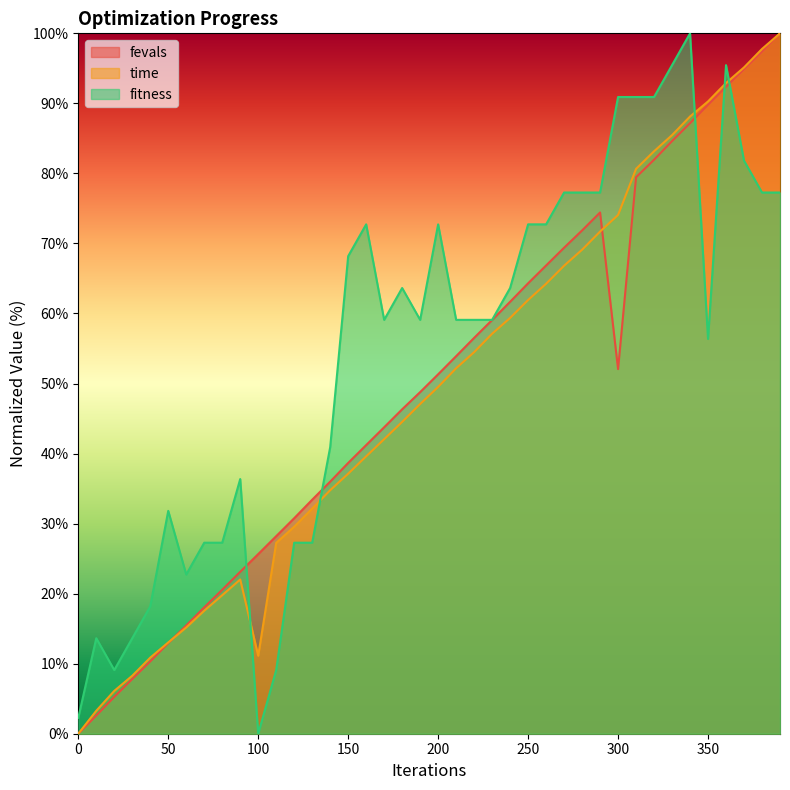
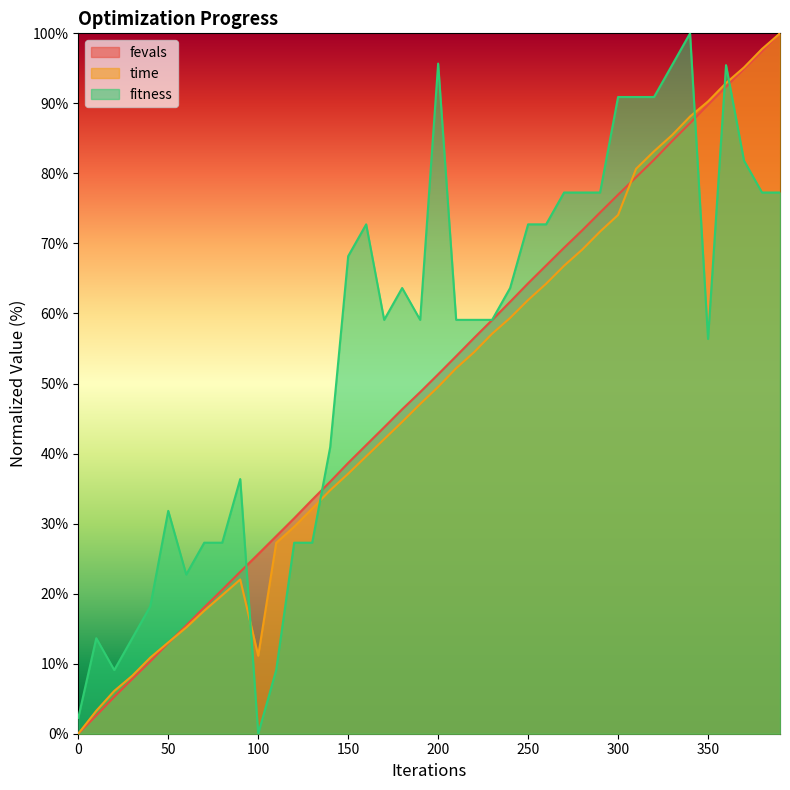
fitness, 200: 73% -> 96%
fevals, 300: 52% -> 77%
